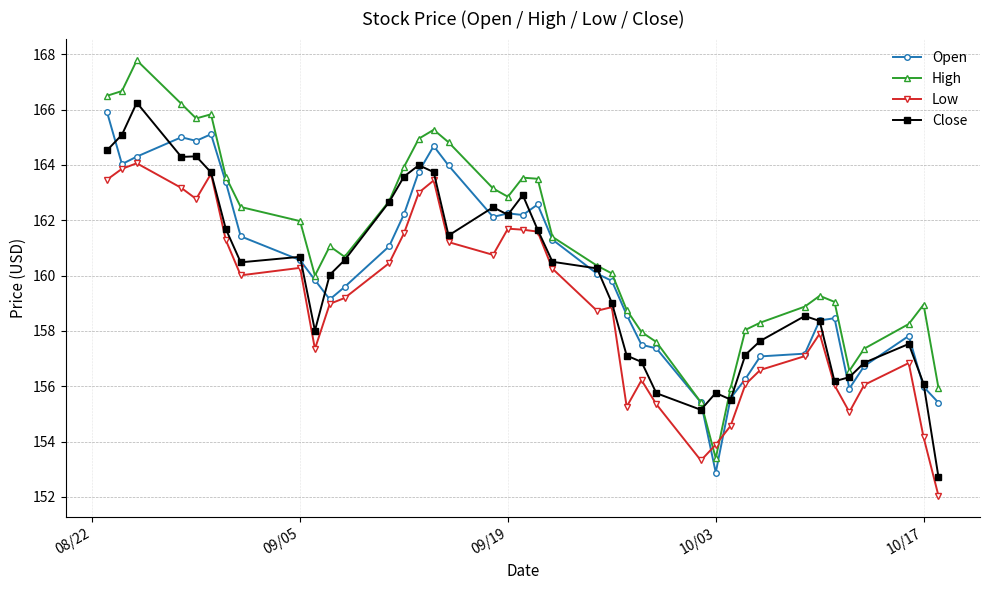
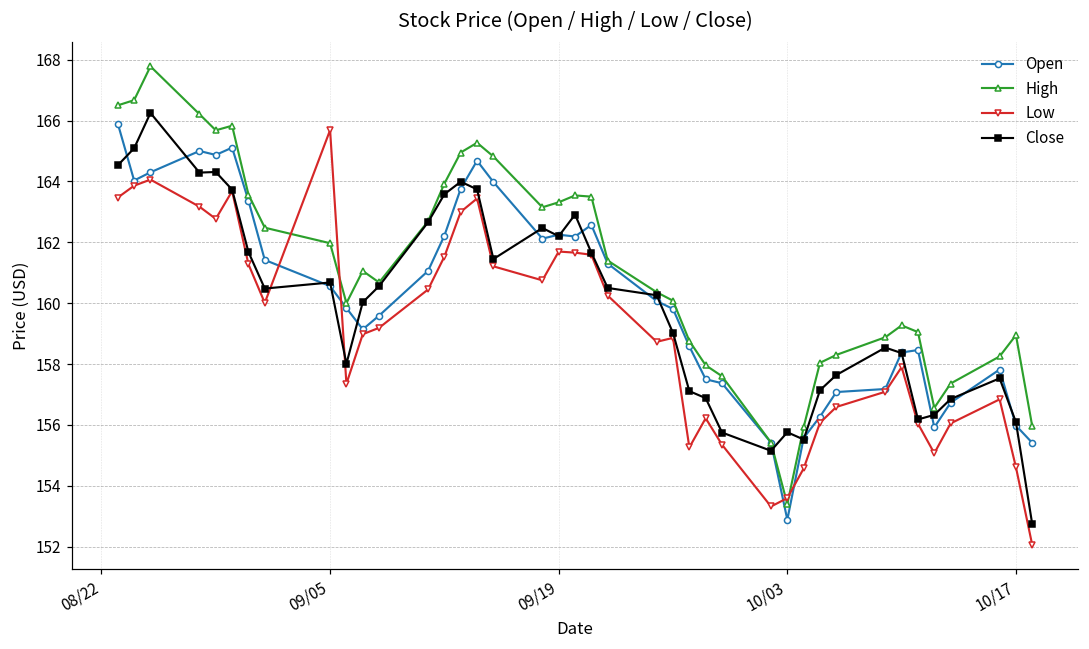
Low, 09/05: 160.3 -> 165.7
High, 09/19: 162.9 -> 163.3
Low, 10/03: 153.9 -> 153.6
Low, 10/17: 154.2 -> 154.6
